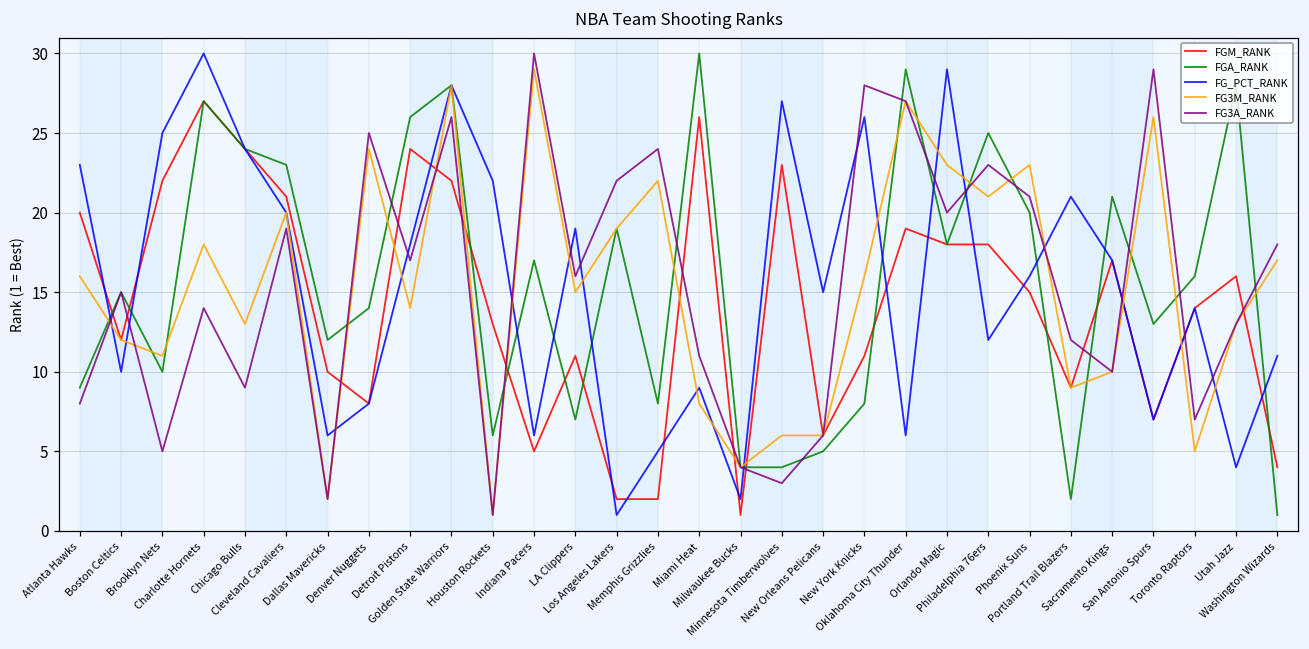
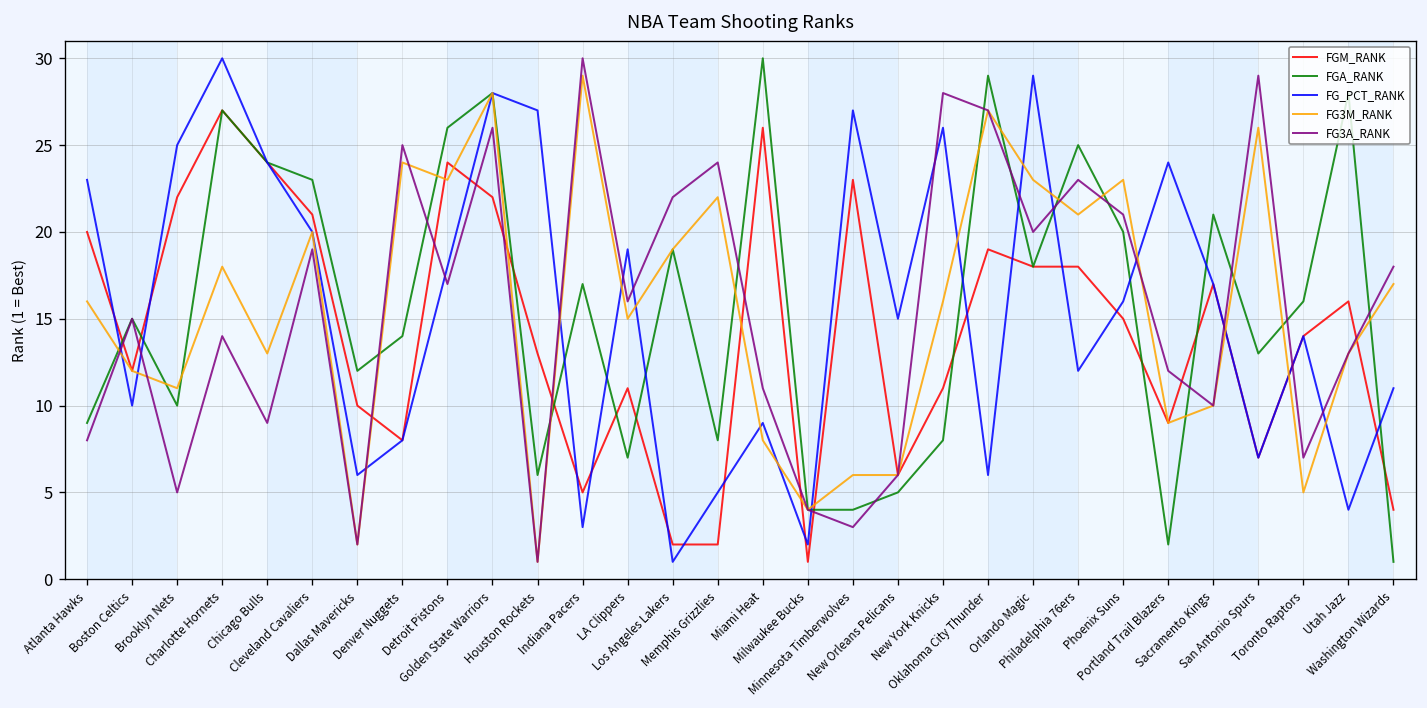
FG3M_RANK, Detroit Pistons: 14 -> 23
FG_PCT_RANK, Houston Rockets: 22 -> 27
FG_PCT_RANK, Indiana Pacers: 6 -> 3
FG_PCT_RANK, Portland Trail Blazers: 21 -> 24
